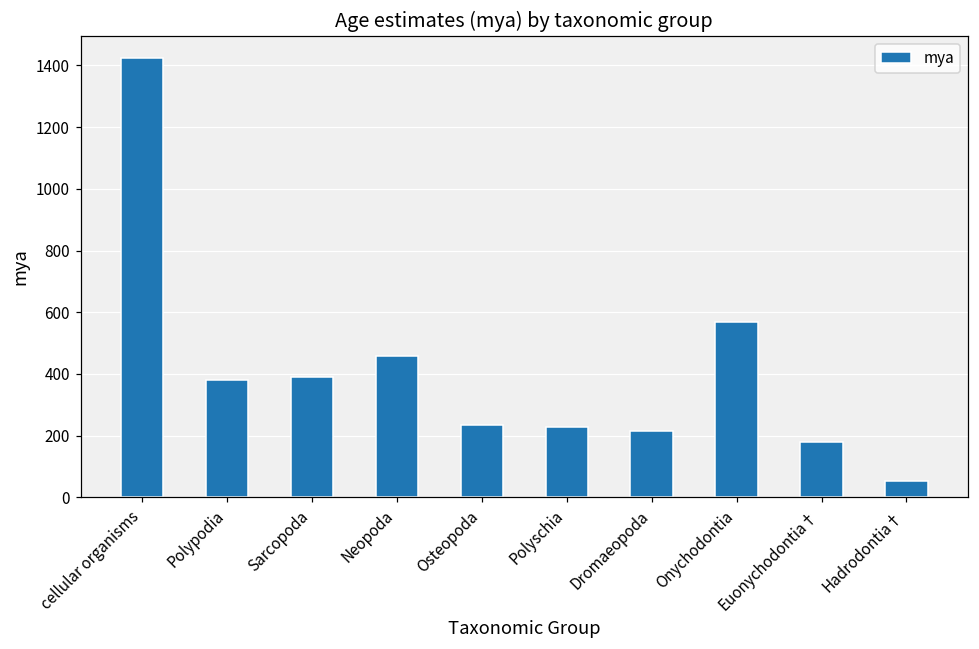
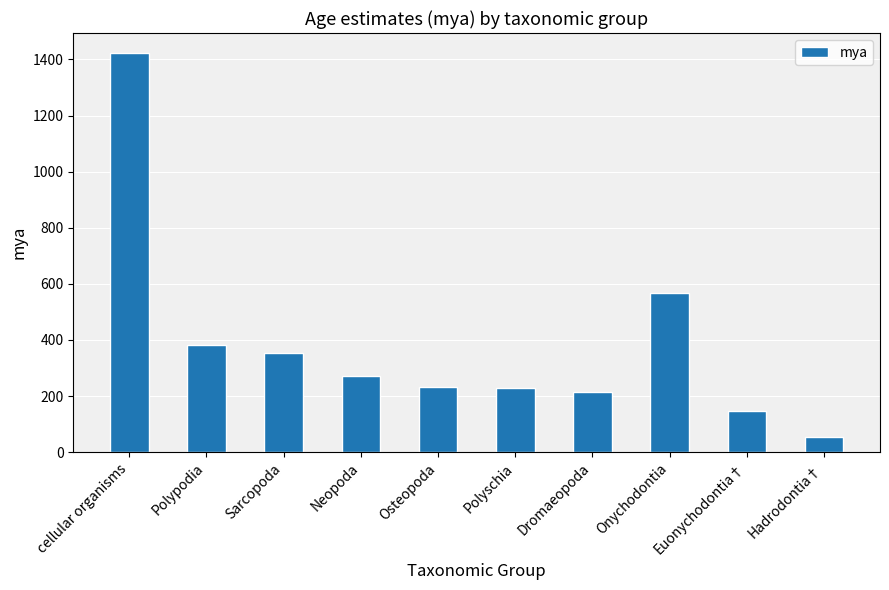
Sarcopoda: 390 -> 350
Neopoda: 460 -> 270
Euonychodontia†: 180 -> 150
